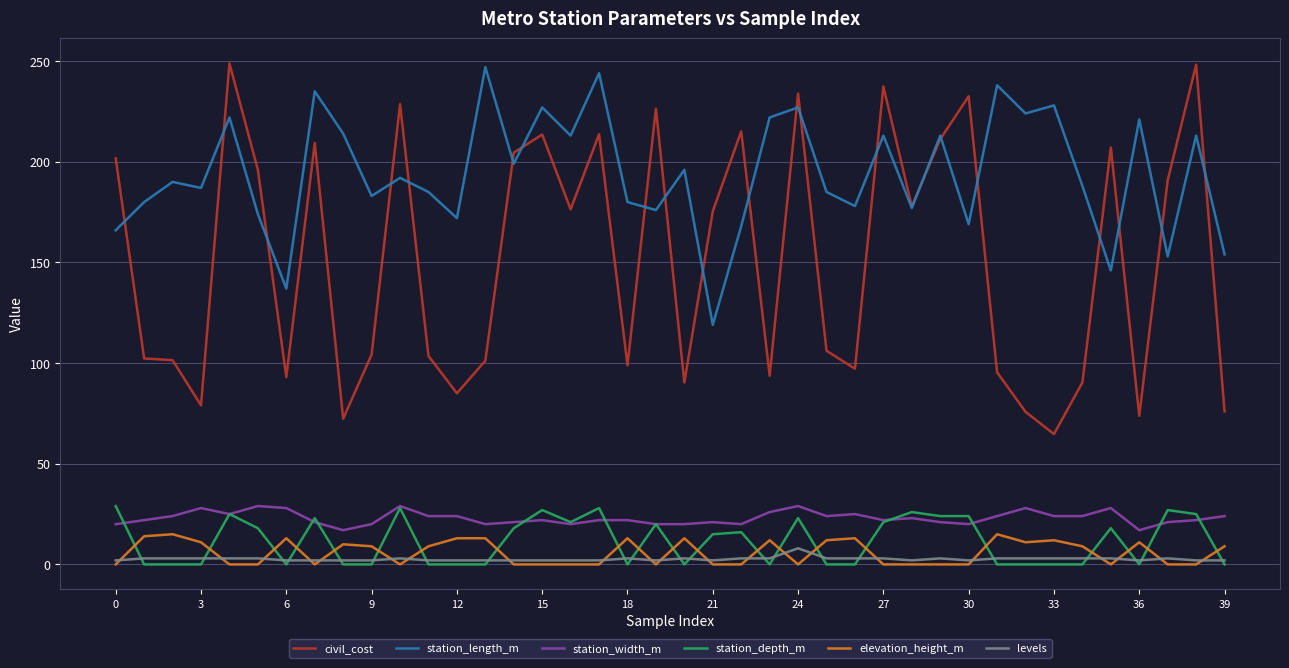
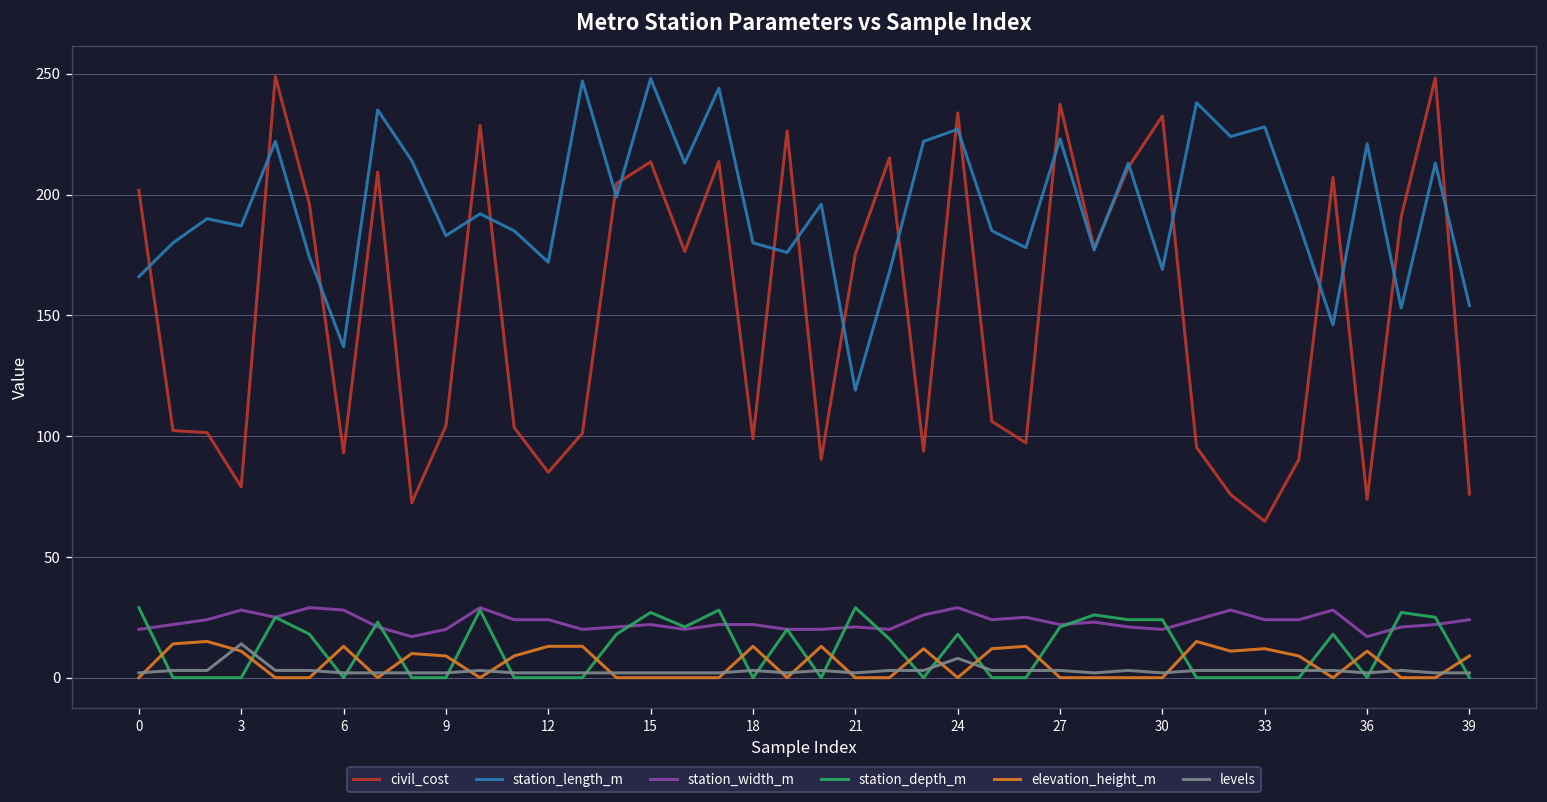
levels, 3: 3 -> 14
station_length_m, 15: 227 -> 248
station_depth_m, 21: 15 -> 29
station_depth_m, 24: 23 -> 18
station_length_m, 27: 213 -> 223
